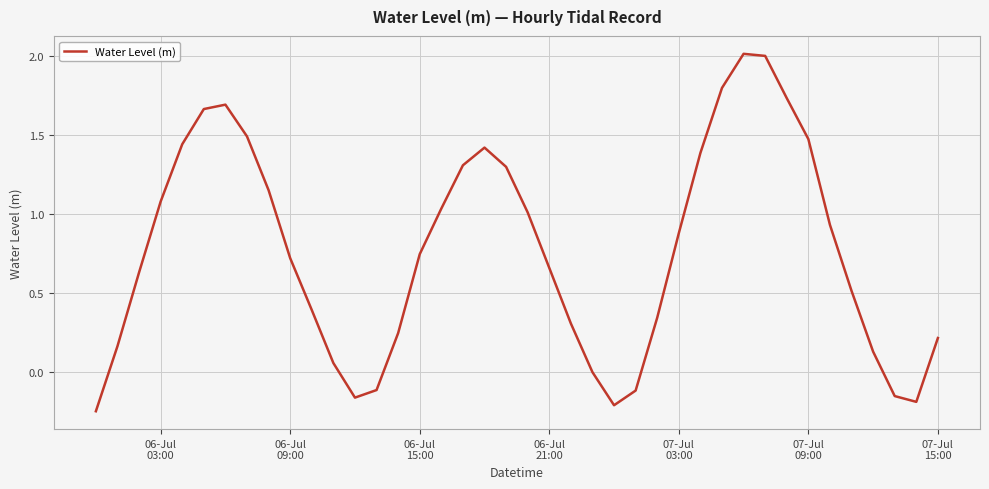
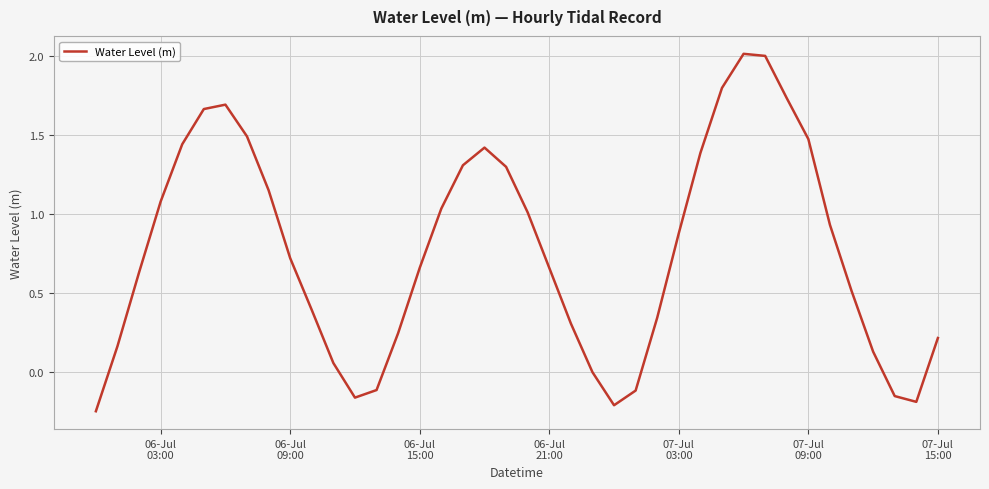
06-Jul 15:00: 0.75 -> 0.66
